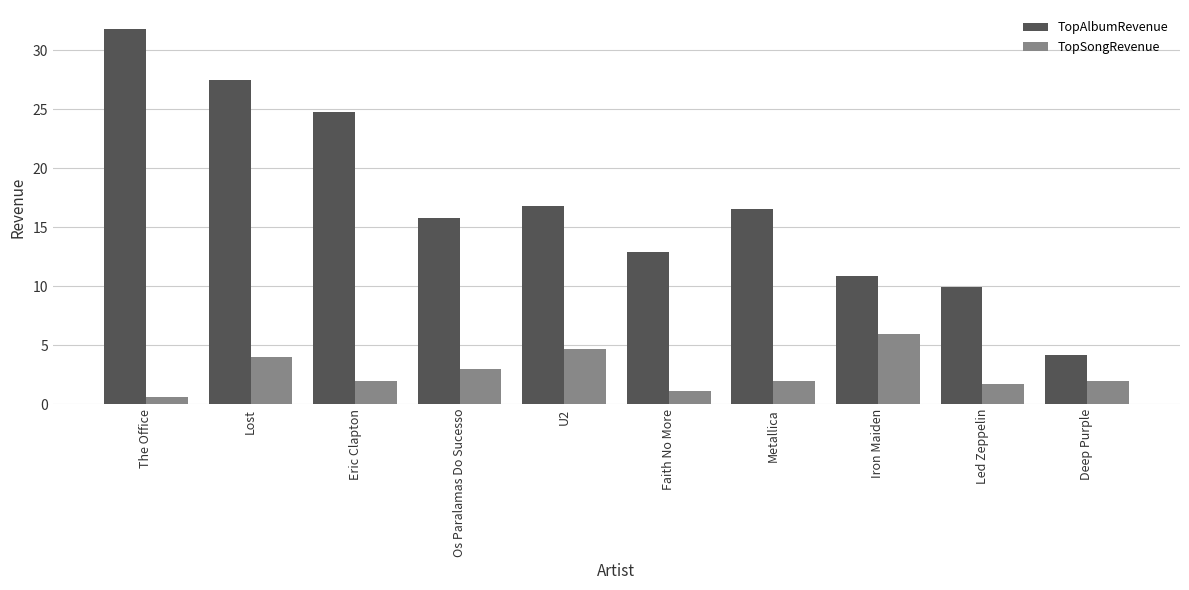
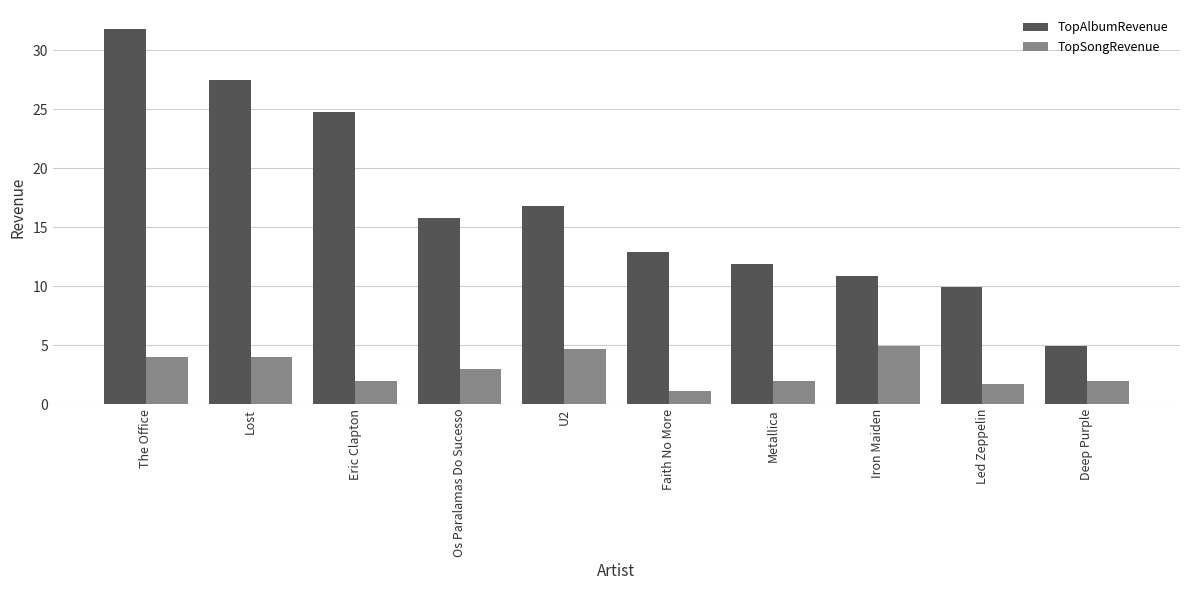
TopSongRevenue, The Office: 0.6 -> 4.0
TopAlbumRevenue, Metallica: 16.6 -> 11.9
TopSongRevenue, Iron Maiden: 6.0 -> 5.0
TopAlbumRevenue, Deep Purple: 4.2 -> 5.0
